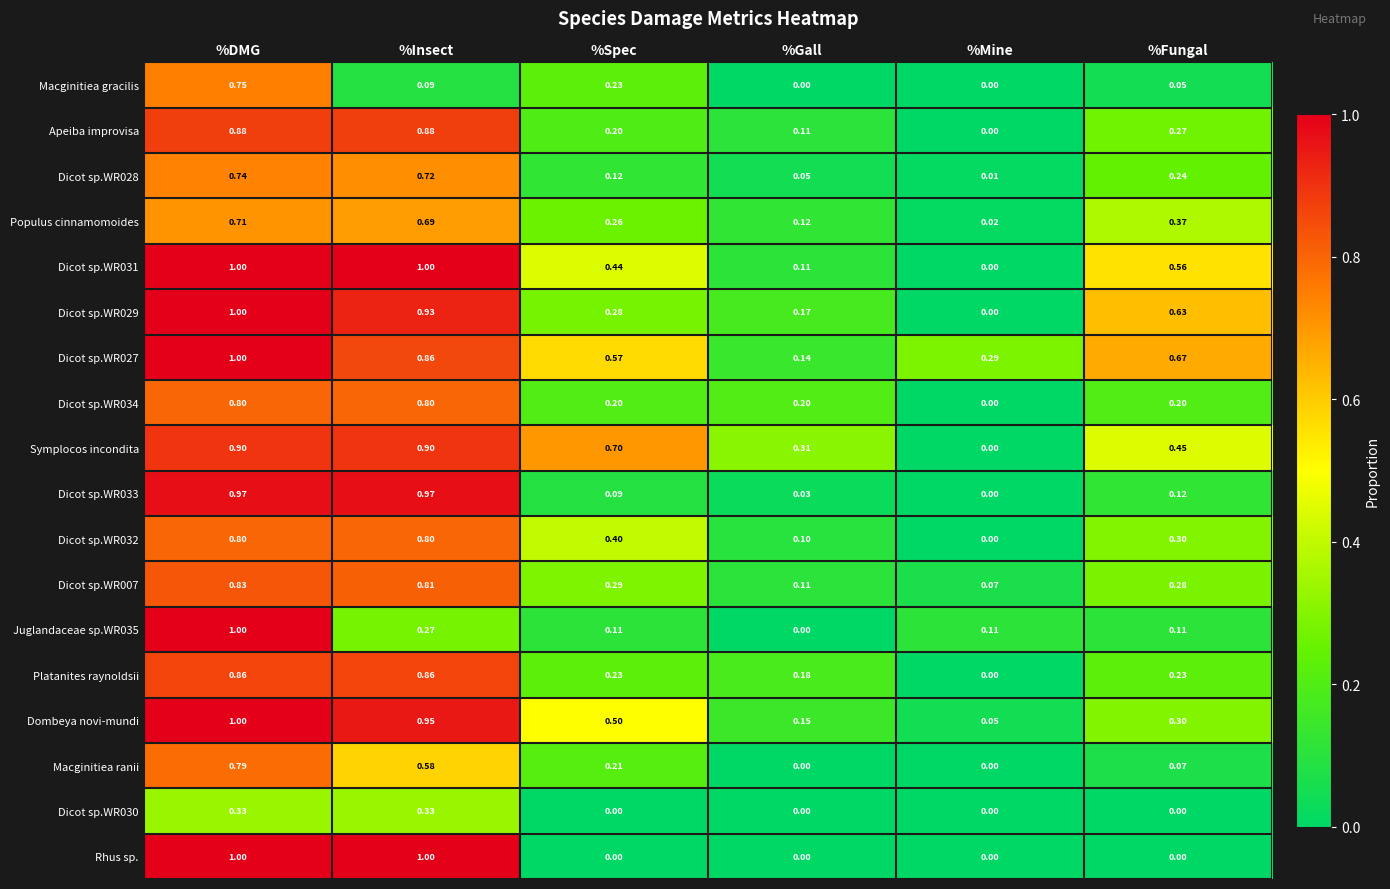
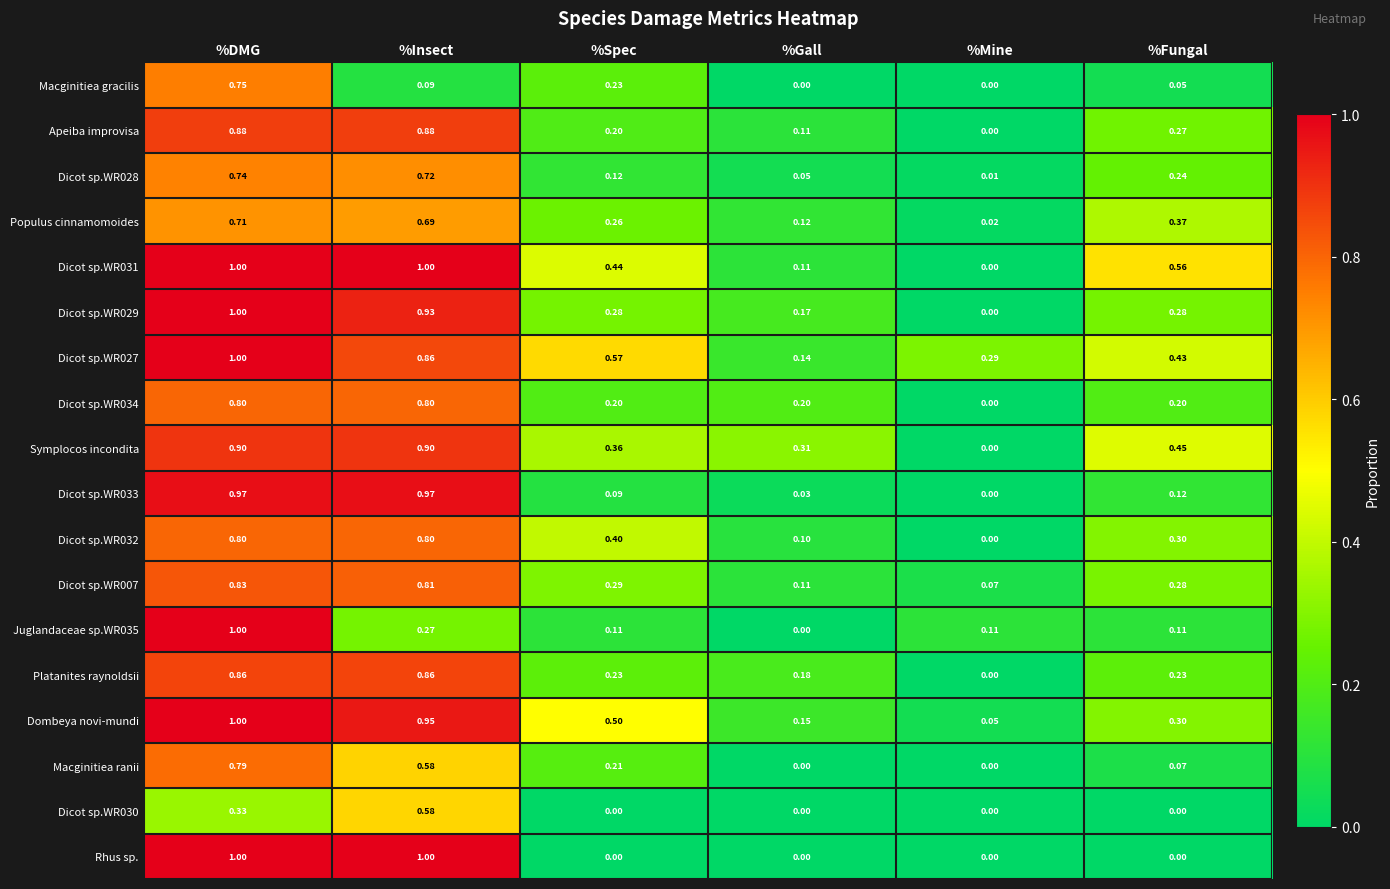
Dicot sp.WR029, %Fungal: 0.63 -> 0.28
Dicot sp.WR027, %Fungal: 0.67 -> 0.43
Symplocos incondita, %Spec: 0.70 -> 0.36
Dicot sp.WR030, %Insect: 0.33 -> 0.58
